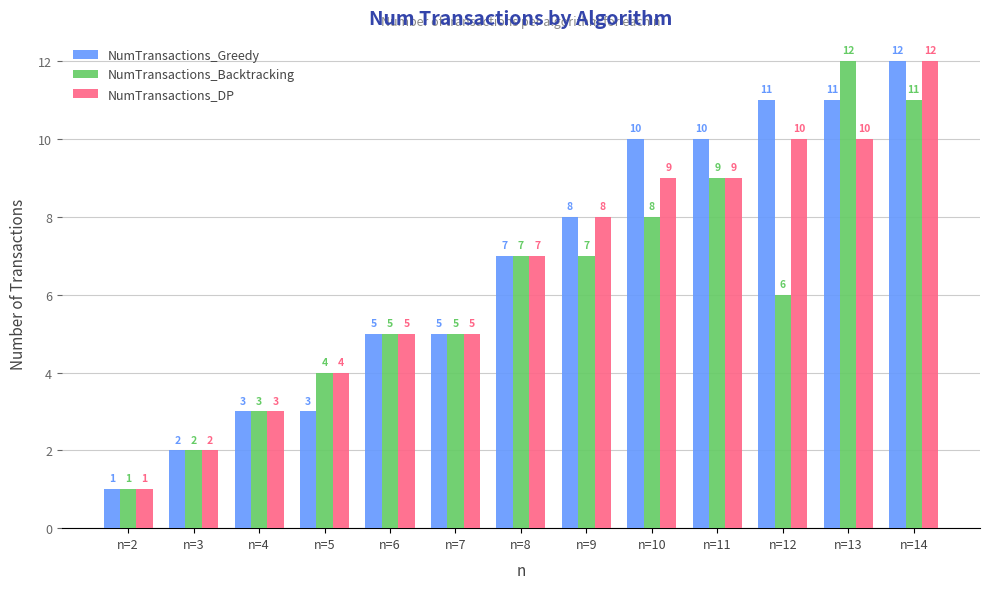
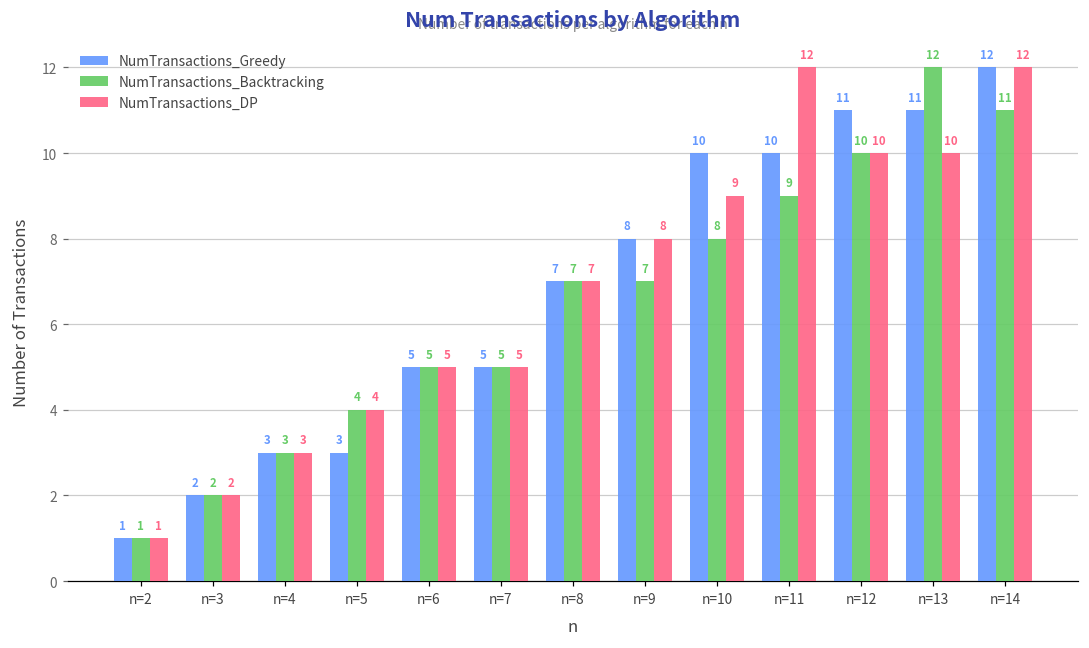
NumTransactions_DP, n=11: 9 -> 12
NumTransactions_Backtracking, n=12: 6 -> 10
